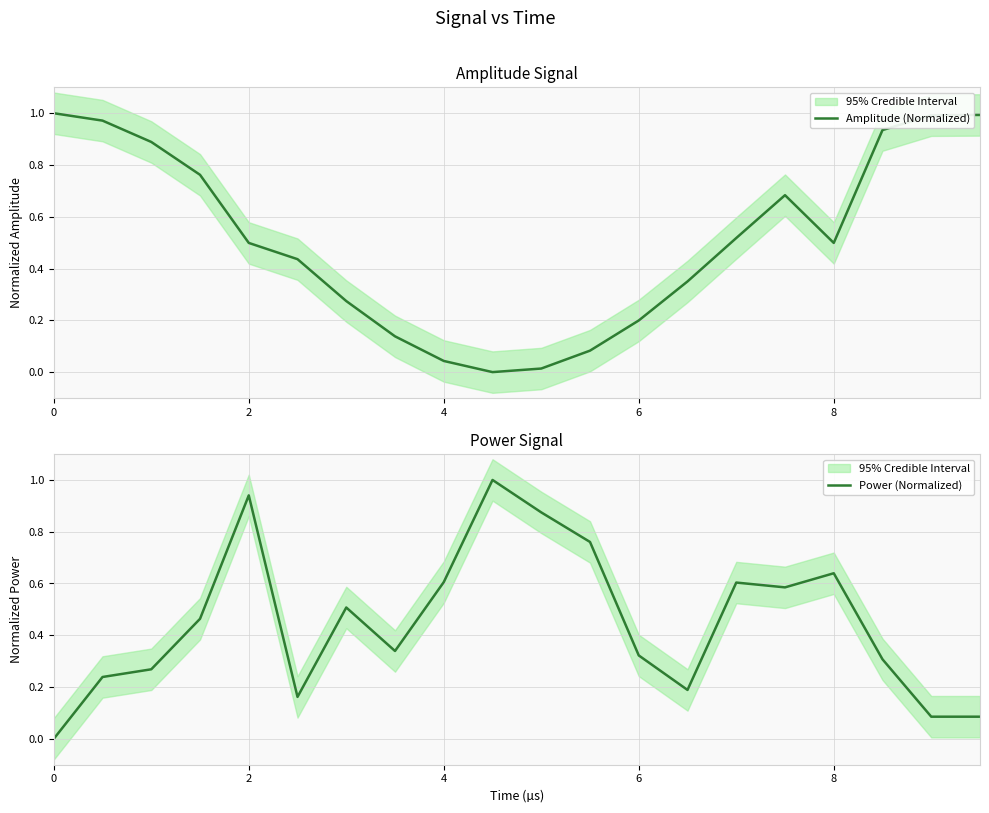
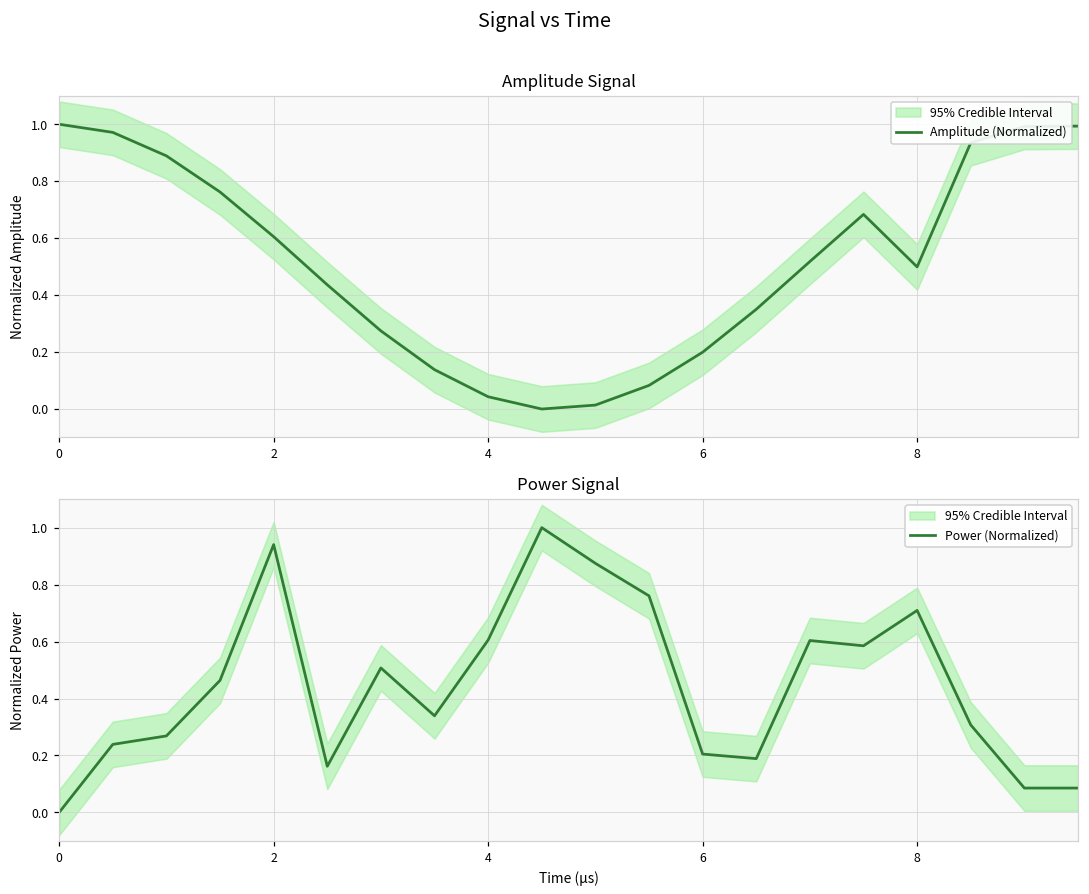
Amplitude Signal, Amplitude (Normalized), 2: 0.50 -> 0.61
Power Signal, Power (Normalized), 6: 0.32 -> 0.20
Power Signal, Power (Normalized), 8: 0.64 -> 0.71
